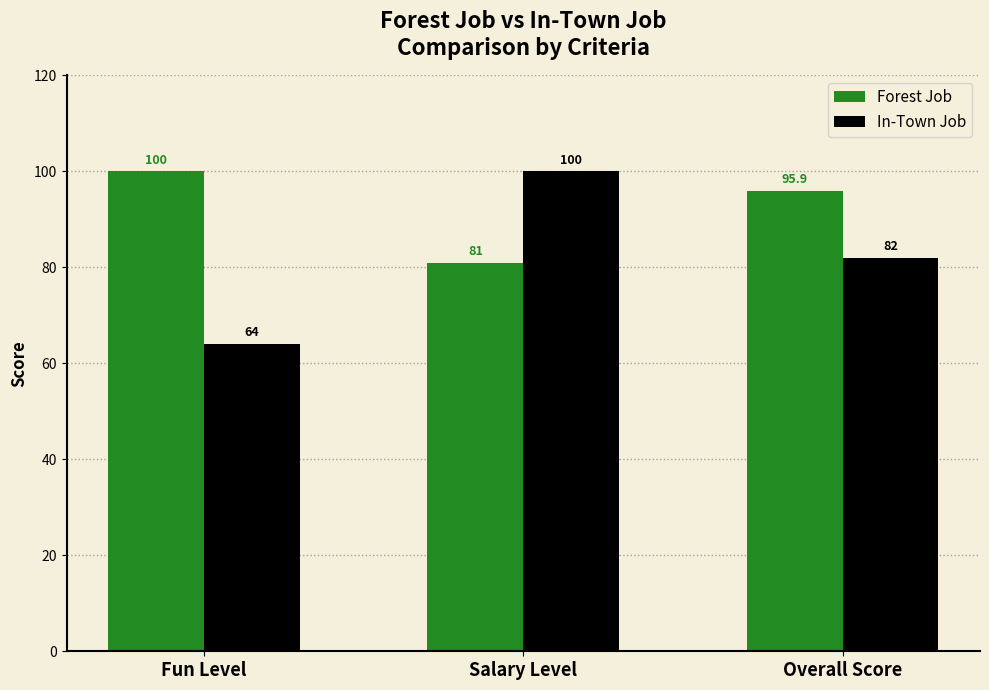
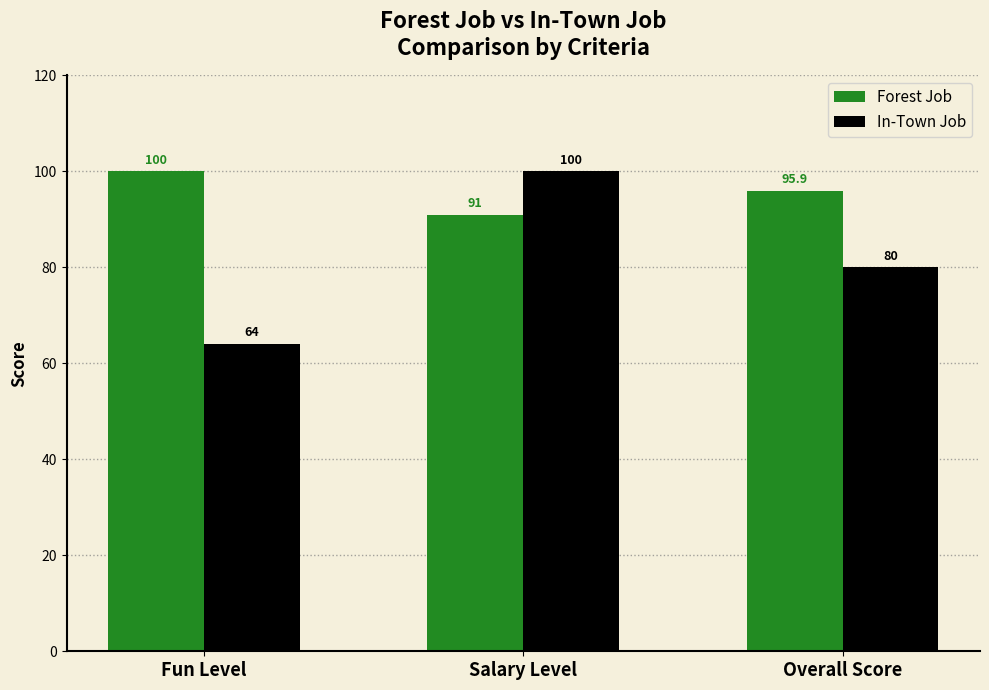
Forest Job, Salary Level: 81 -> 91
In-Town Job, Overall Score: 82 -> 80
